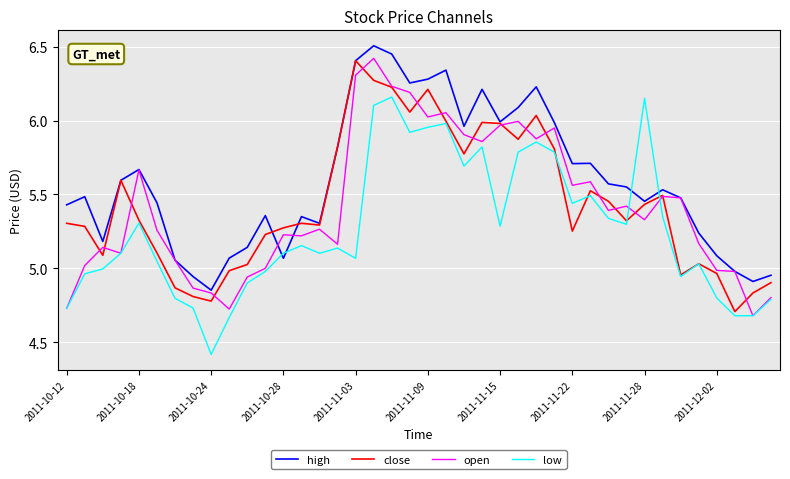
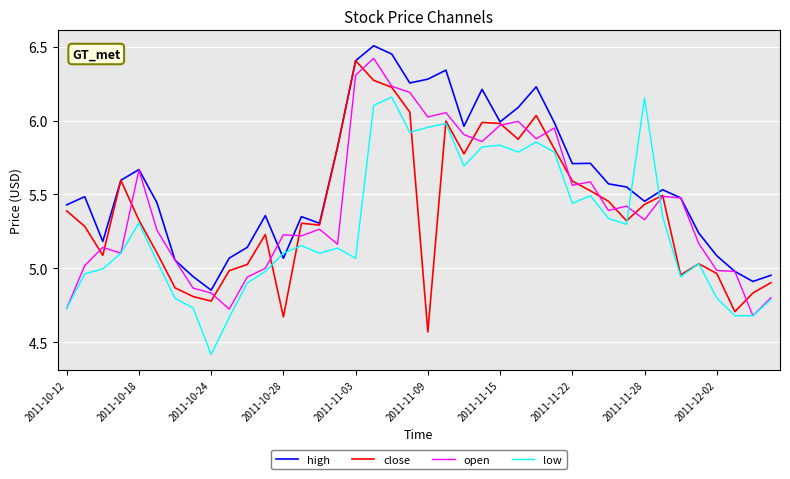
close, 2011-10-12: 5.31 -> 5.39
close, 2011-10-28: 5.27 -> 4.67
close, 2011-11-09: 6.21 -> 4.57
low, 2011-11-15: 5.29 -> 5.83
close, 2011-11-22: 5.25 -> 5.59
